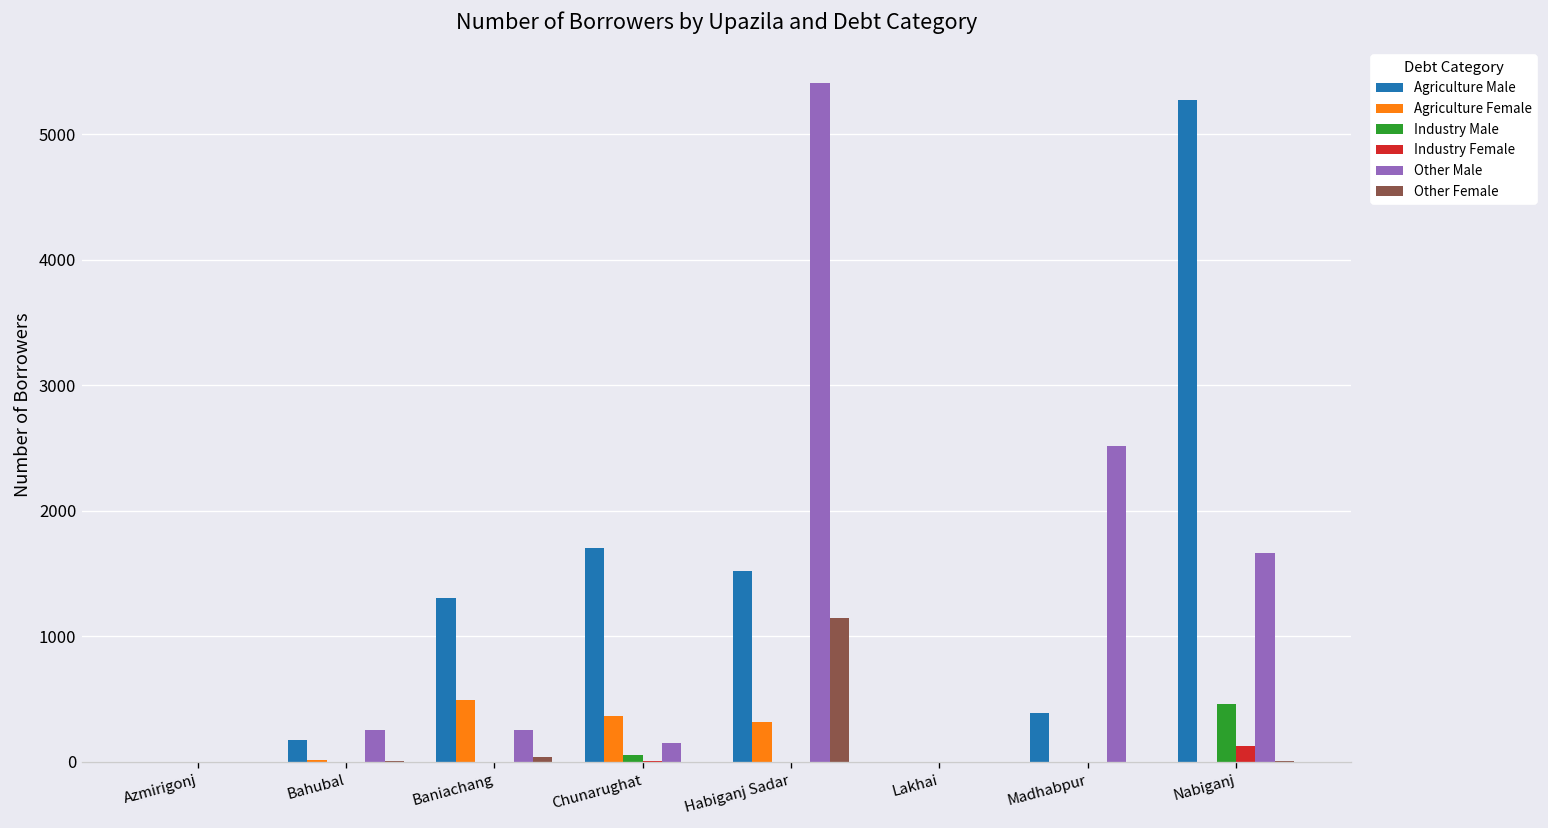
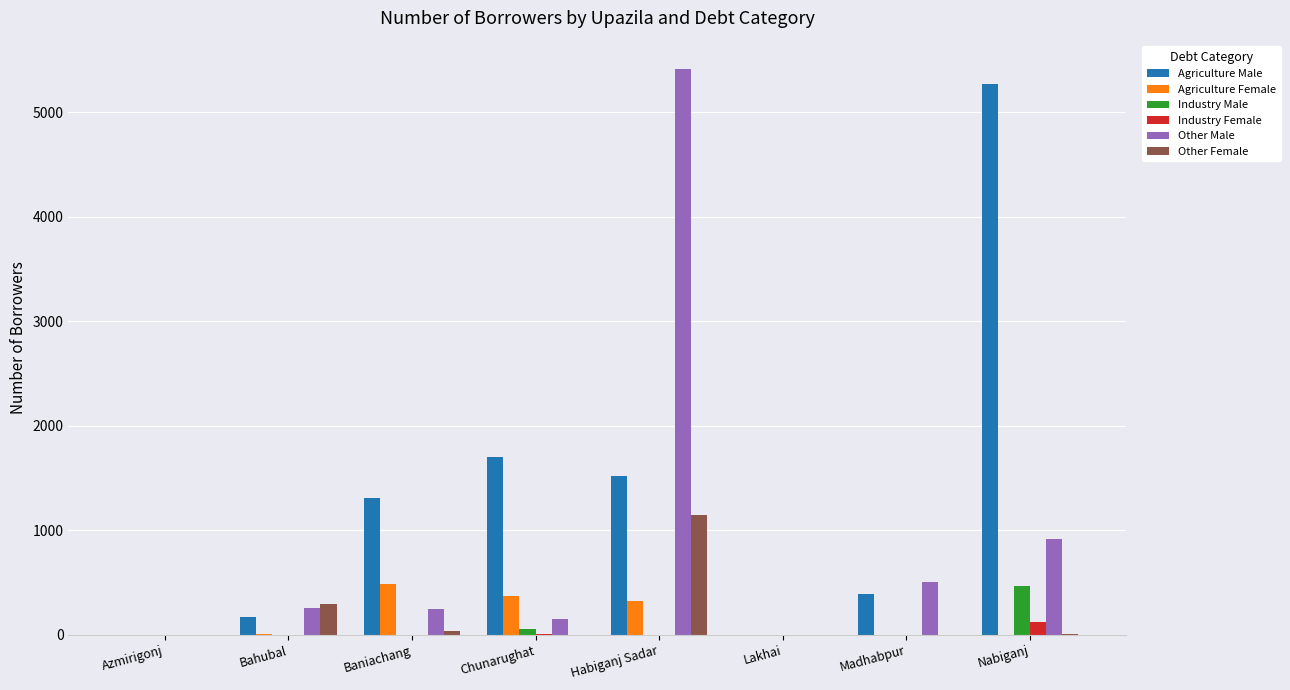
Other Female, Bahubal: 0 -> 290
Other Male, Madhabpur: 2510 -> 500
Other Male, Nabiganj: 1660 -> 920
